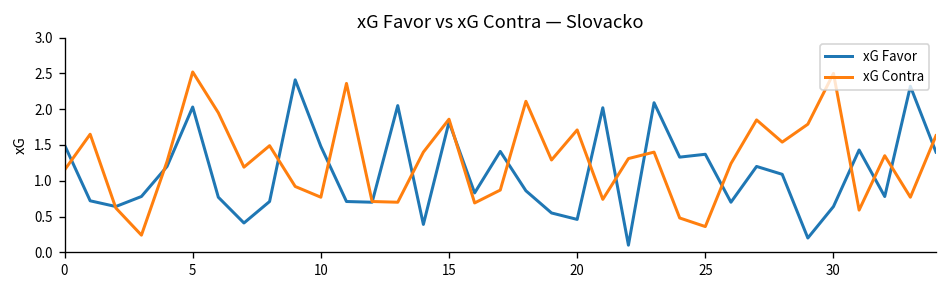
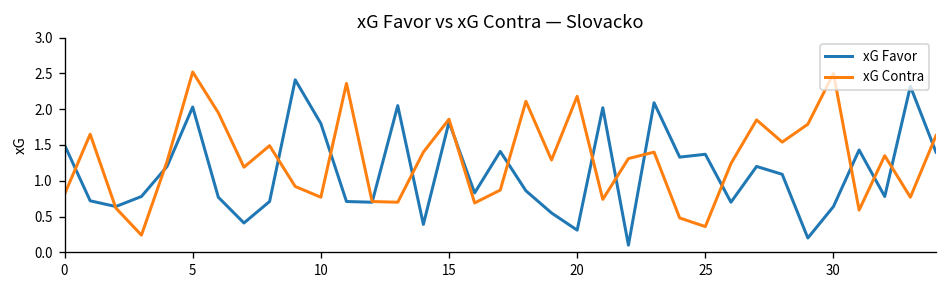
xG Contra, 0: 1.2 -> 0.8
xG Favor, 10: 1.5 -> 1.8
xG Favor, 20: 0.5 -> 0.3
xG Contra, 20: 1.7 -> 2.2
